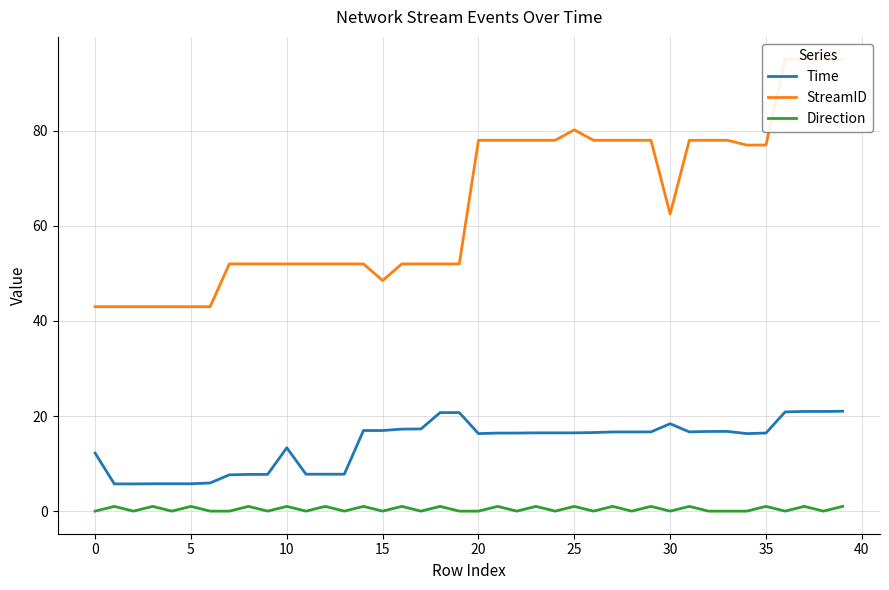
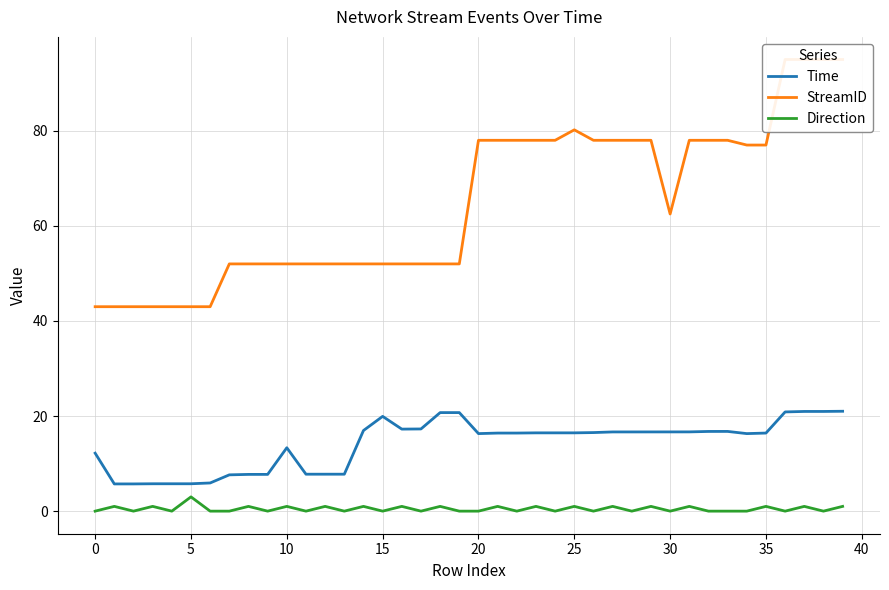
Direction, 5: 1 -> 3
Time, 15: 17 -> 20
StreamID, 15: 49 -> 52
Time, 30: 18 -> 17
